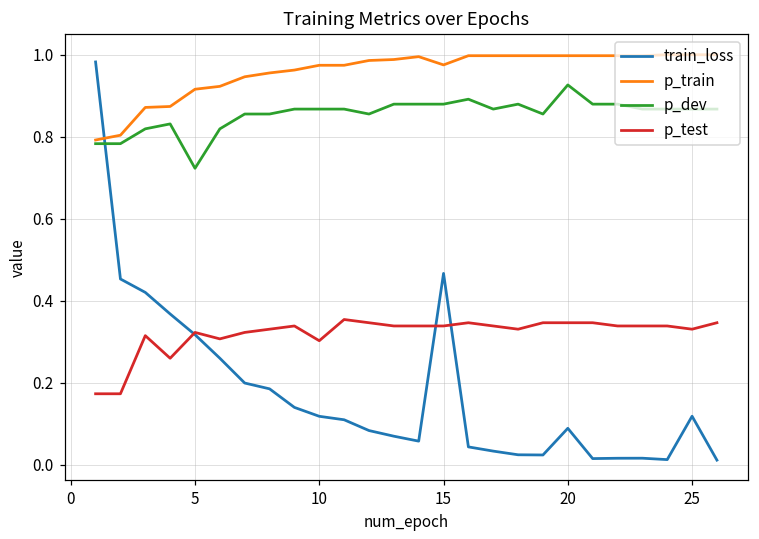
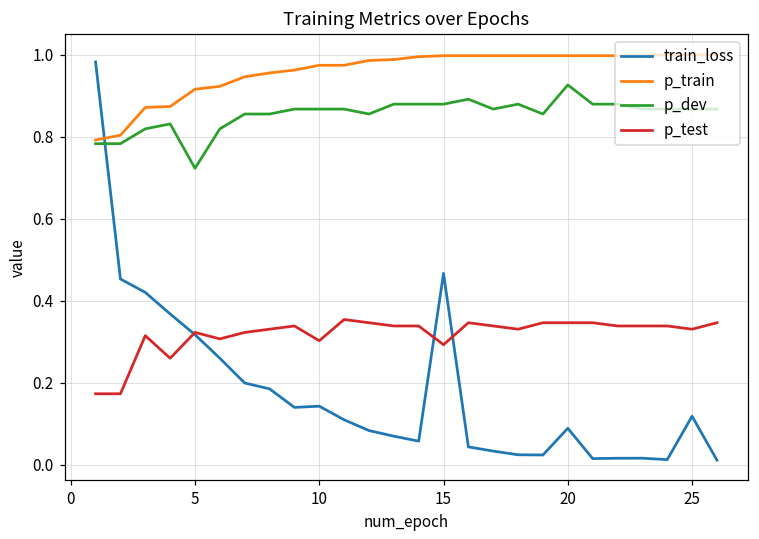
train_loss, 10: 0.12 -> 0.14
p_train, 15: 0.98 -> 1.00
p_test, 15: 0.34 -> 0.29
